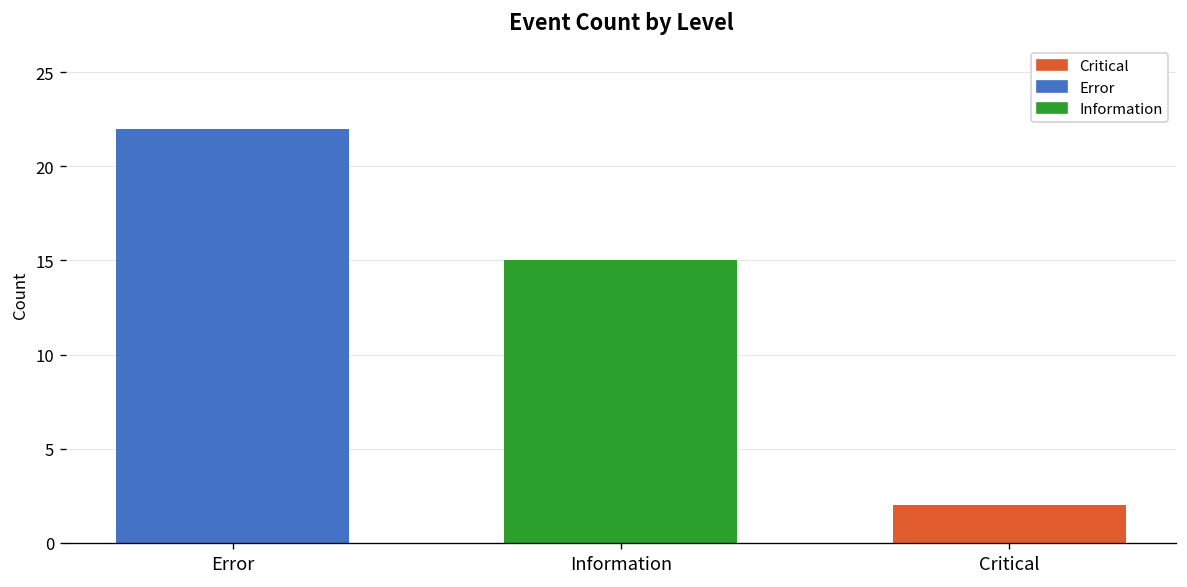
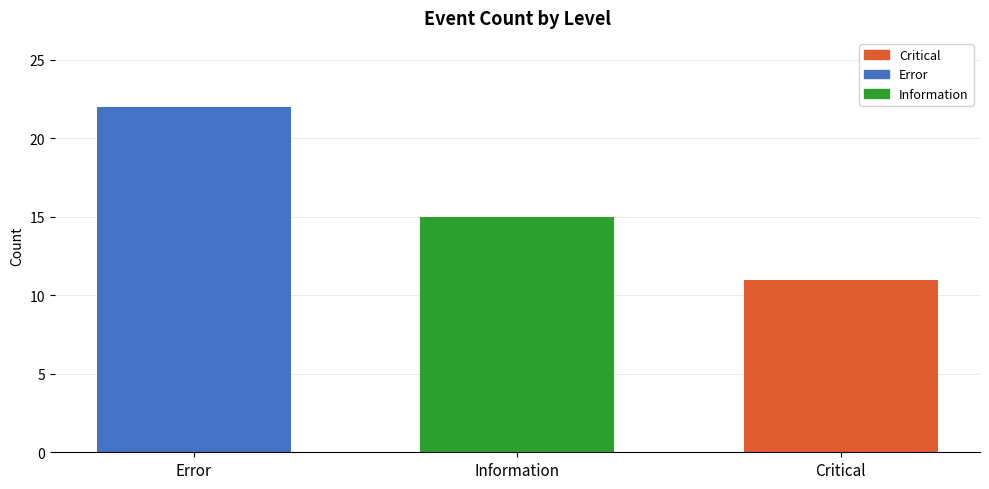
Critical: 2 -> 11
